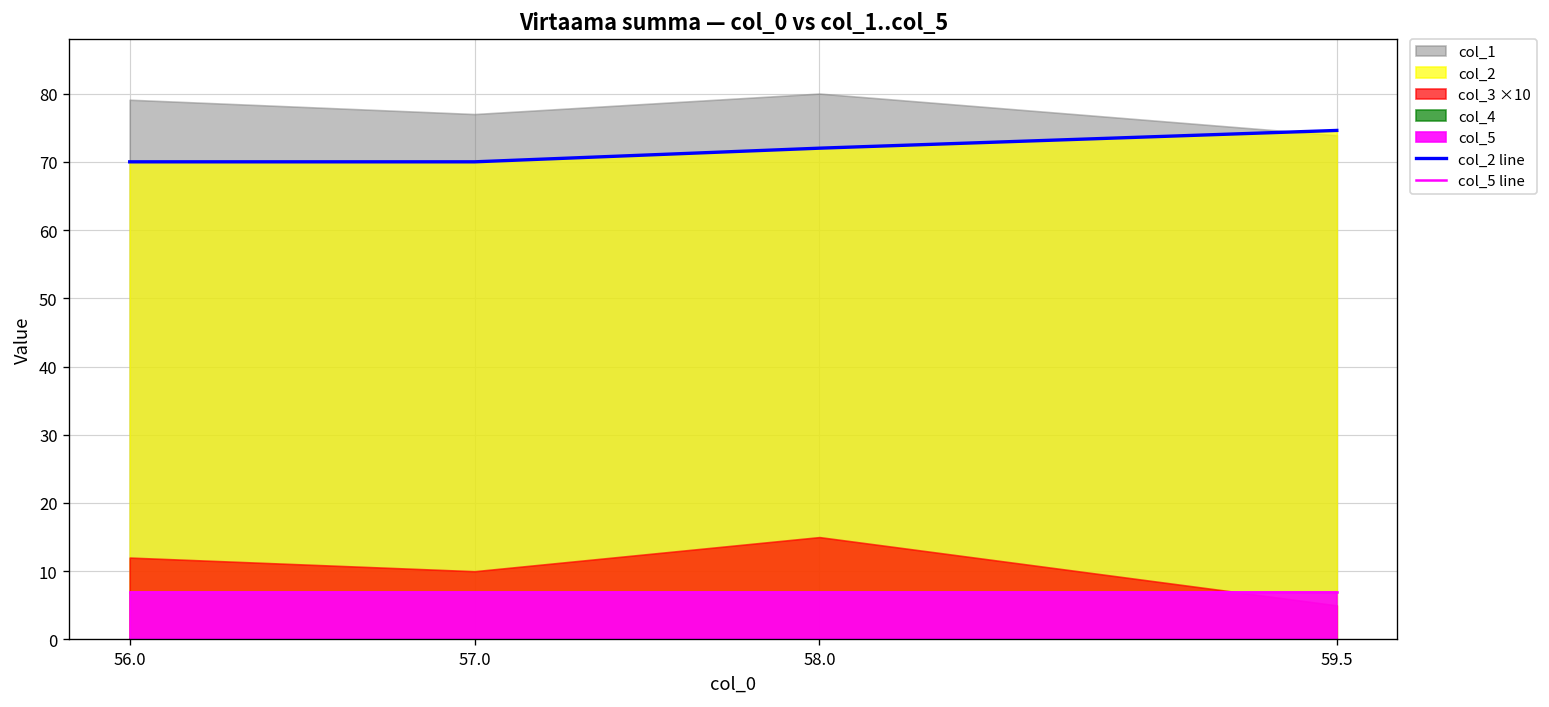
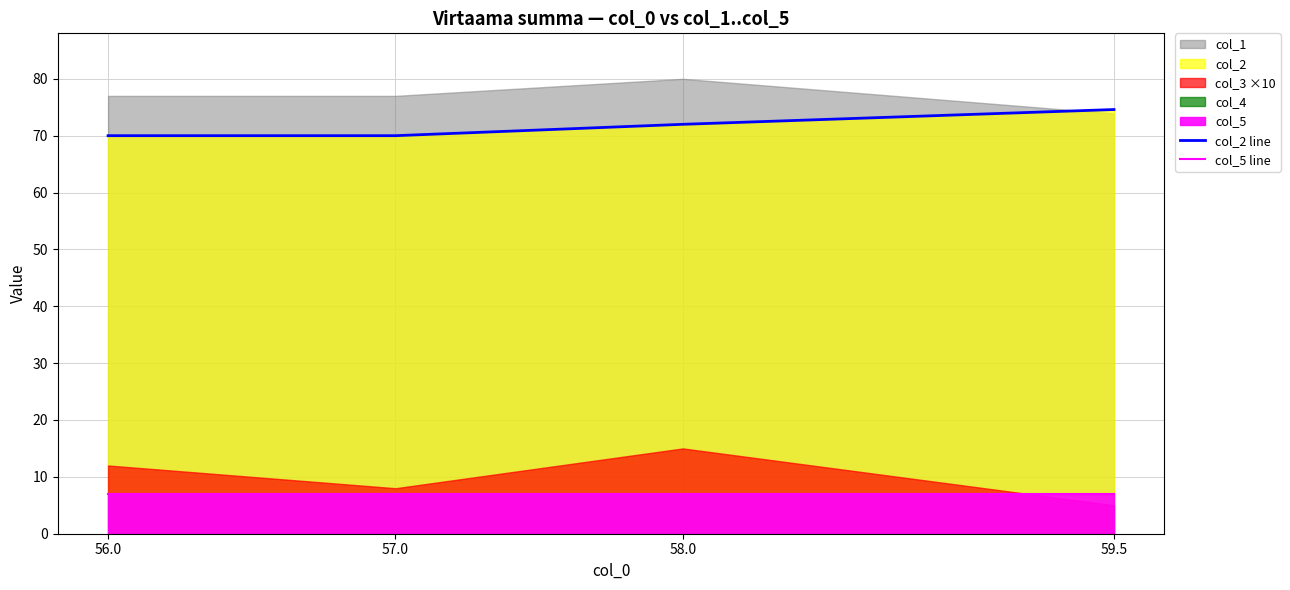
col_1, 56.0: 79 -> 77
col_3 ×10, 57.0: 10 -> 8
